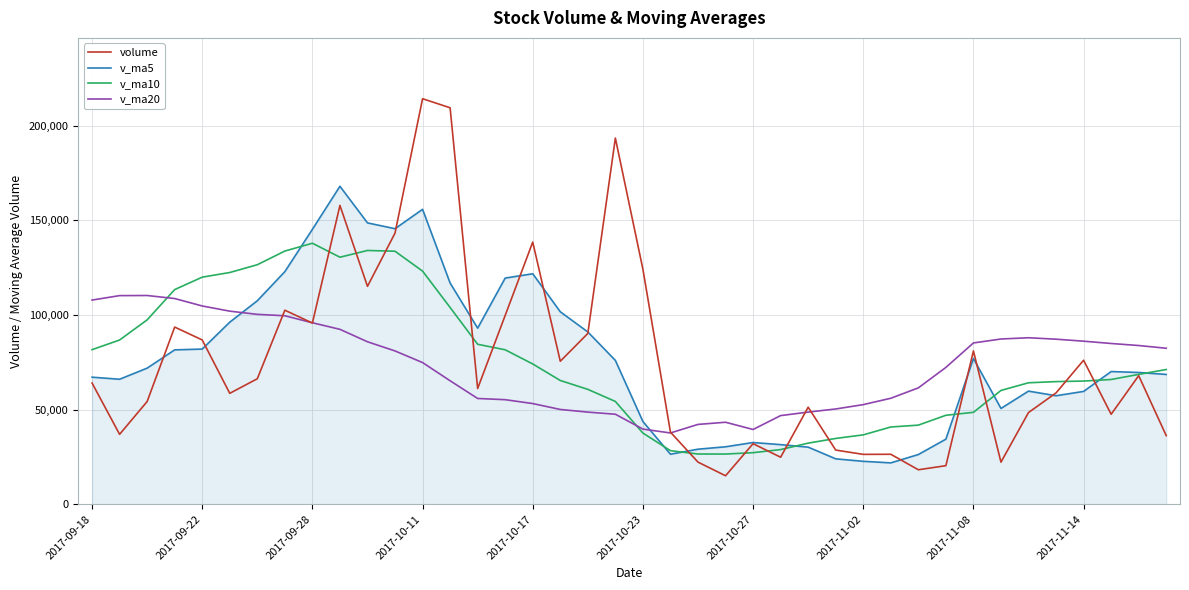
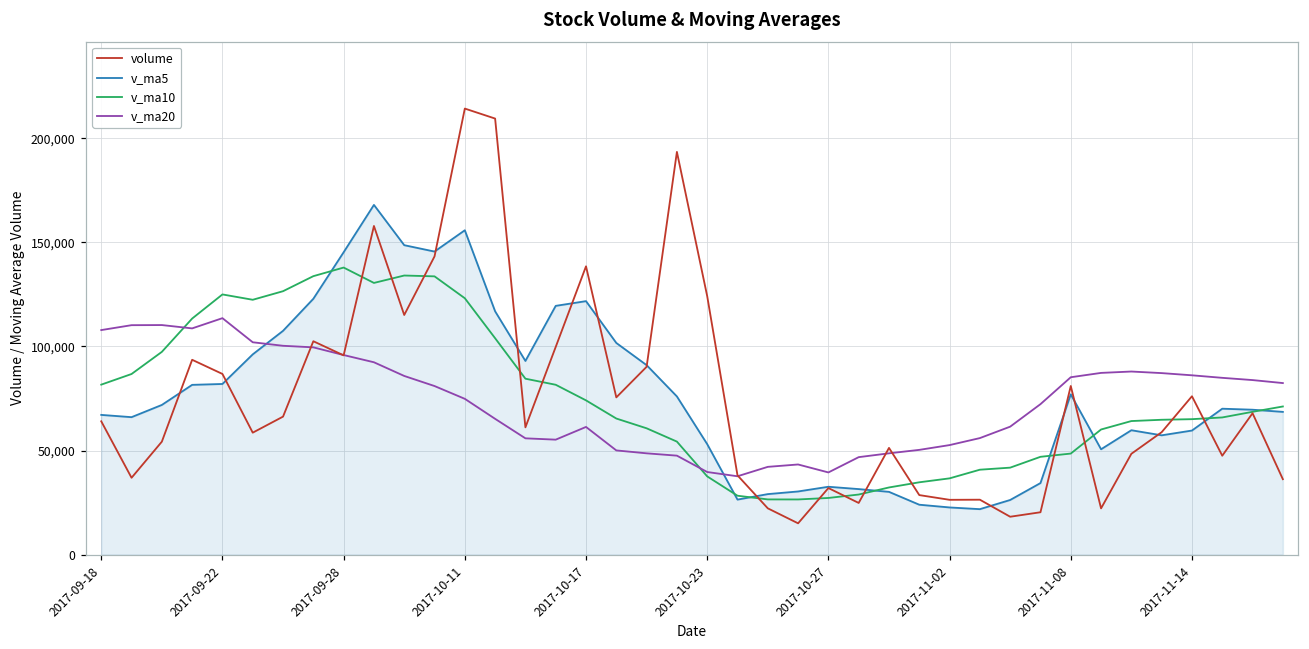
v_ma10, 2017-09-22: 120,000 -> 125,000
v_ma20, 2017-09-22: 105,000 -> 114,000
v_ma20, 2017-10-17: 53,000 -> 61,000
v_ma5, 2017-10-23: 44,000 -> 53,000
